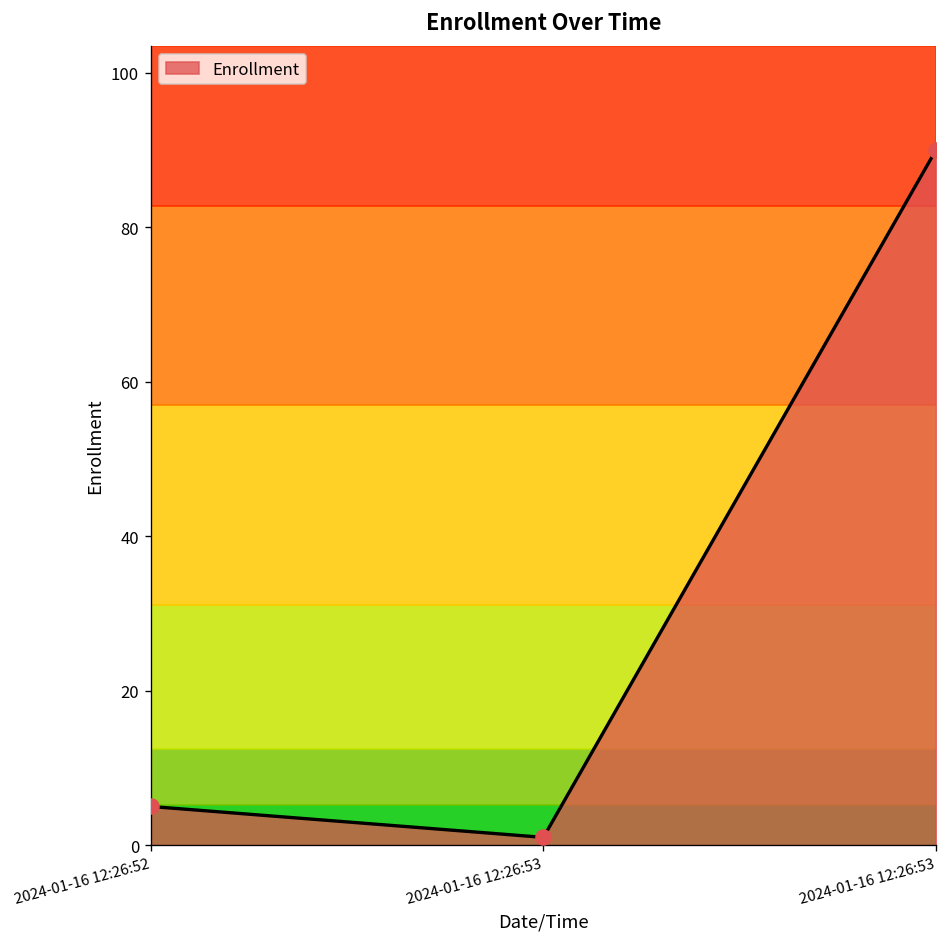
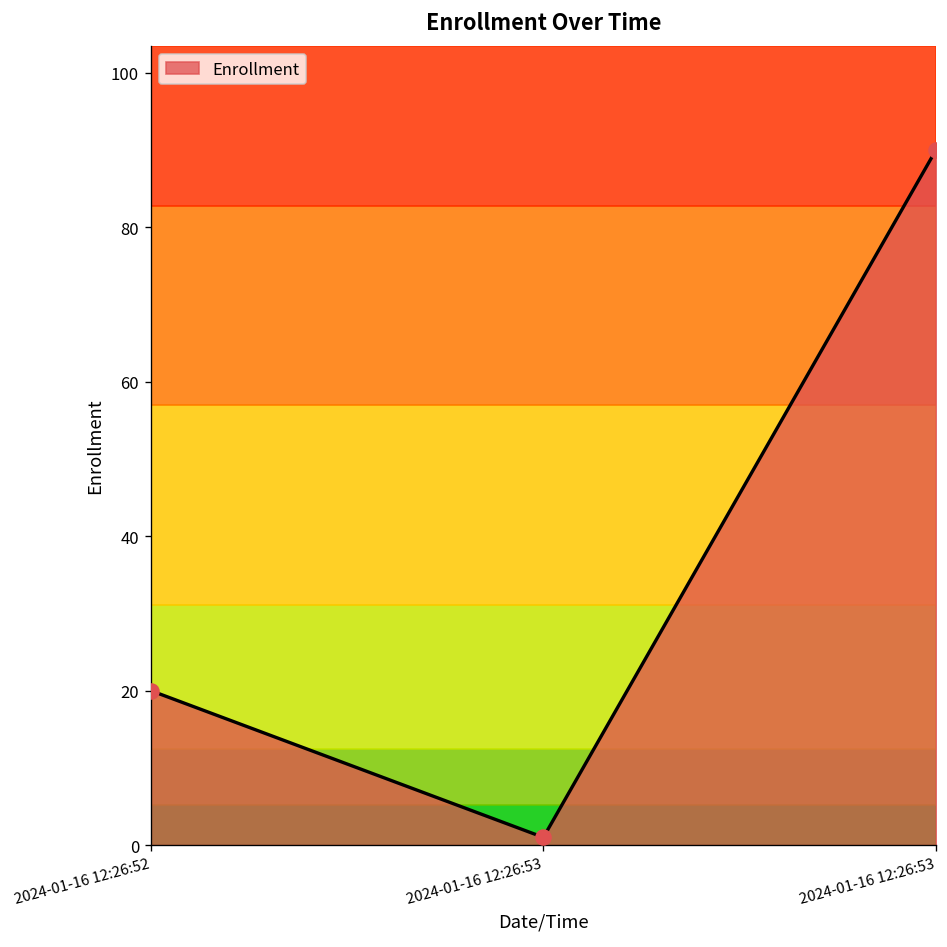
2024-01-16 12:26:52: 5 -> 20
